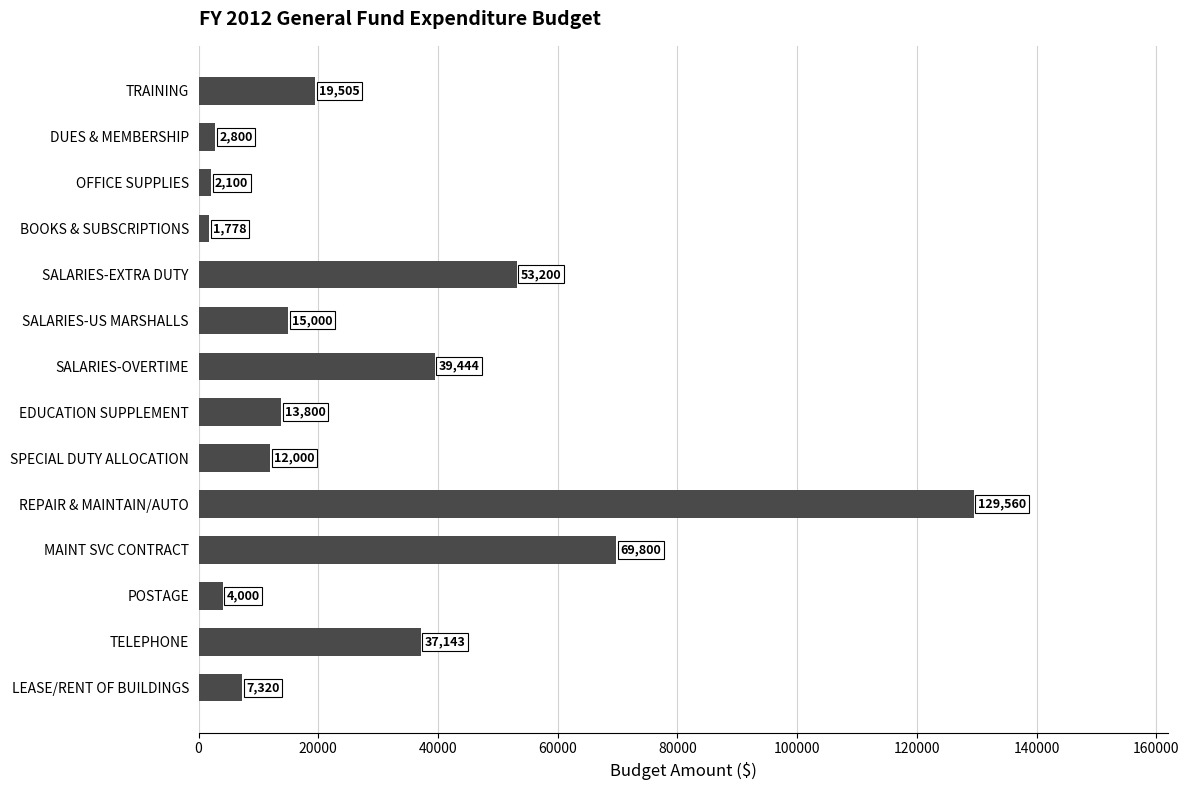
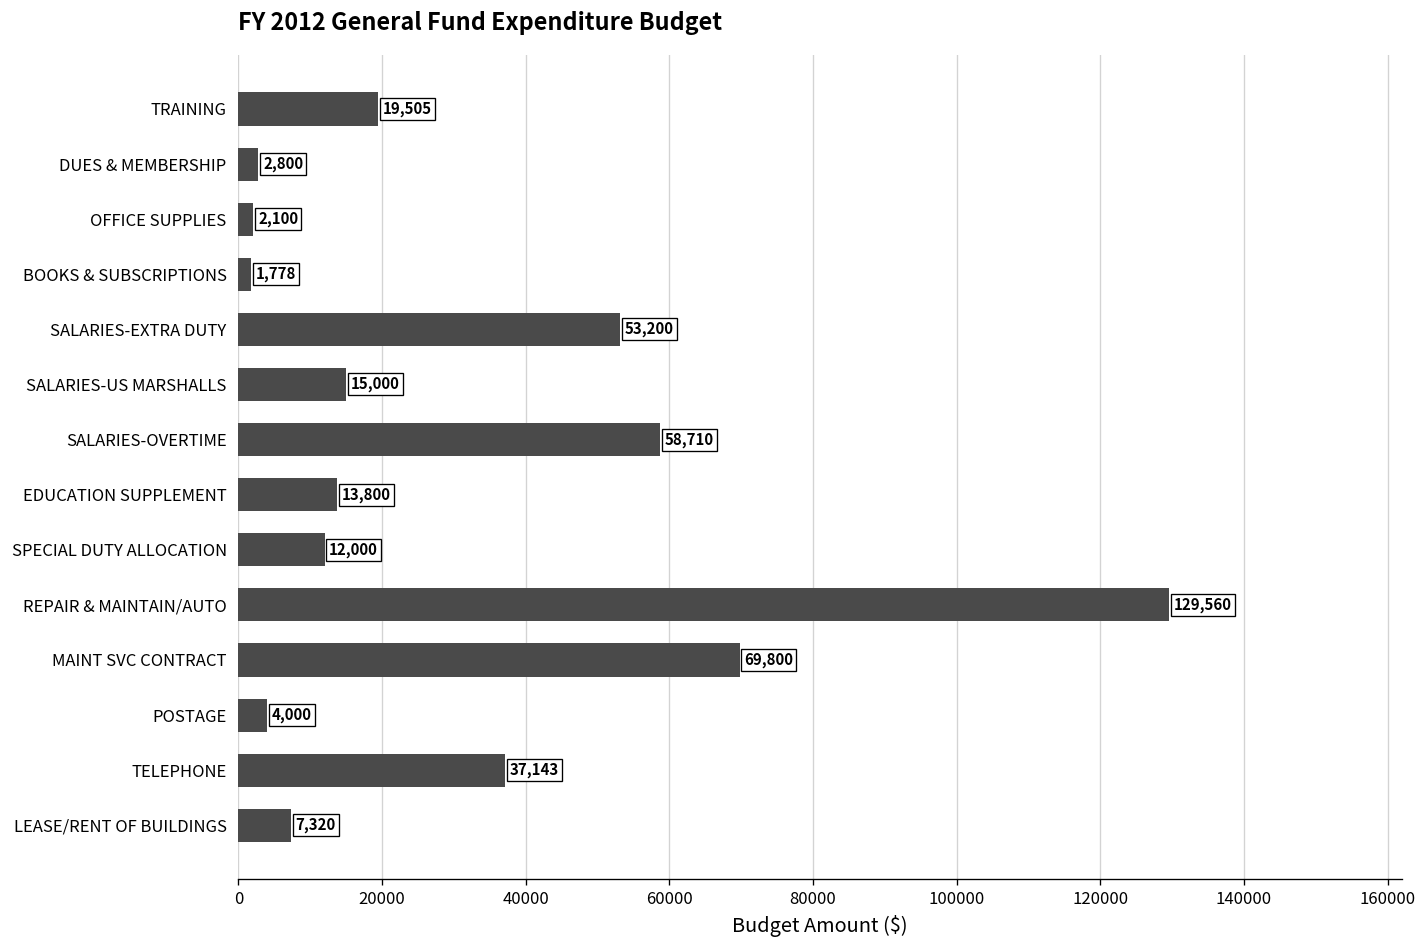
SALARIES-OVERTIME: 39,444 -> 58,710
